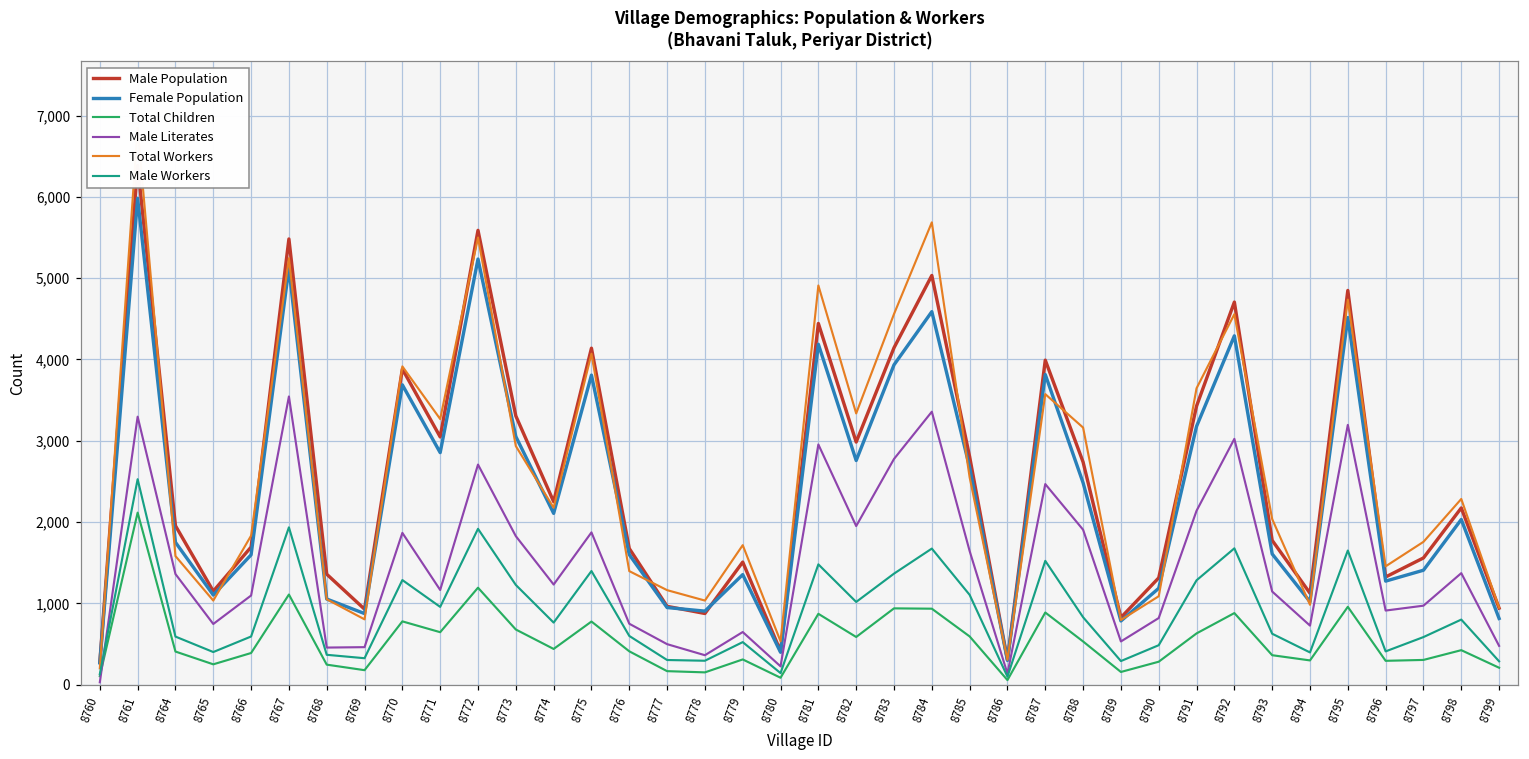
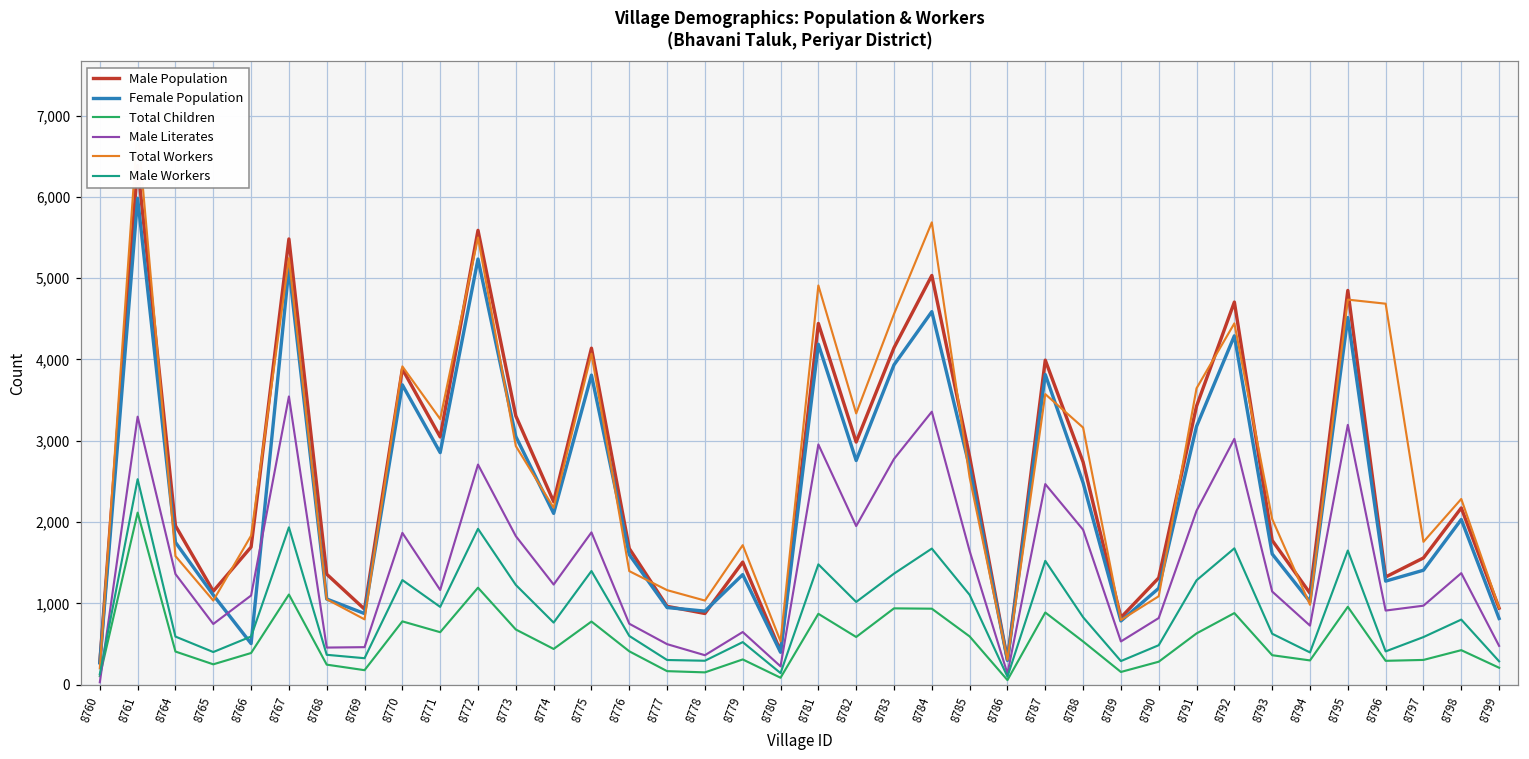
Female Population, 8766: 1,600 -> 500
Total Workers, 8792: 4,600 -> 4,400
Total Workers, 8796: 1,500 -> 4,700
